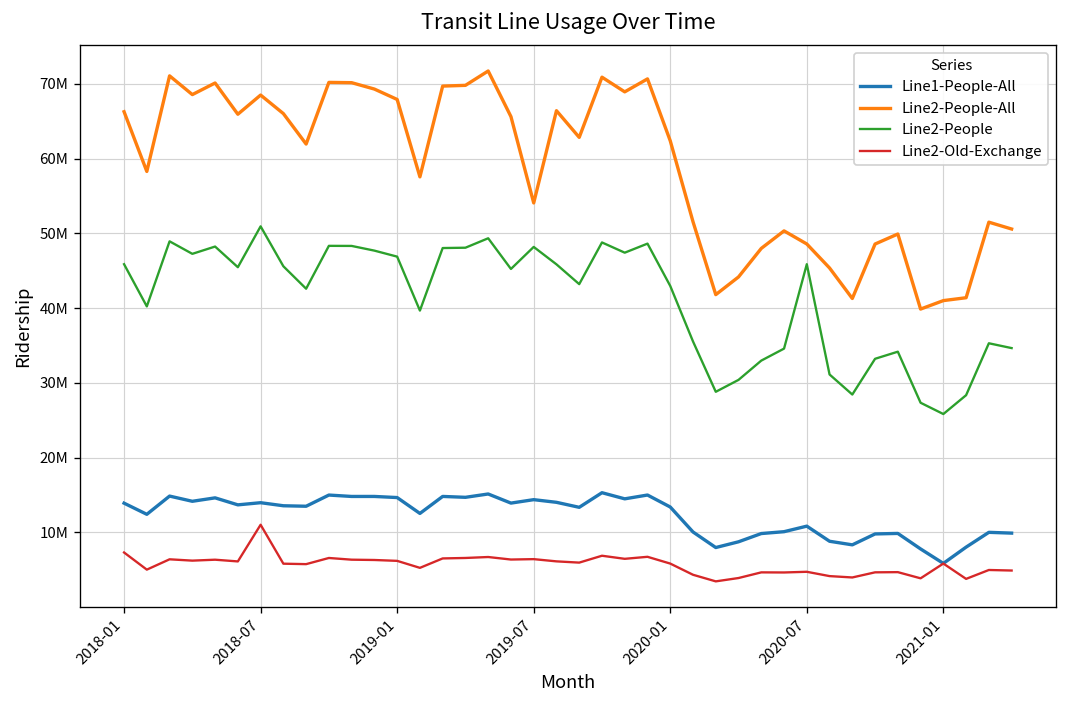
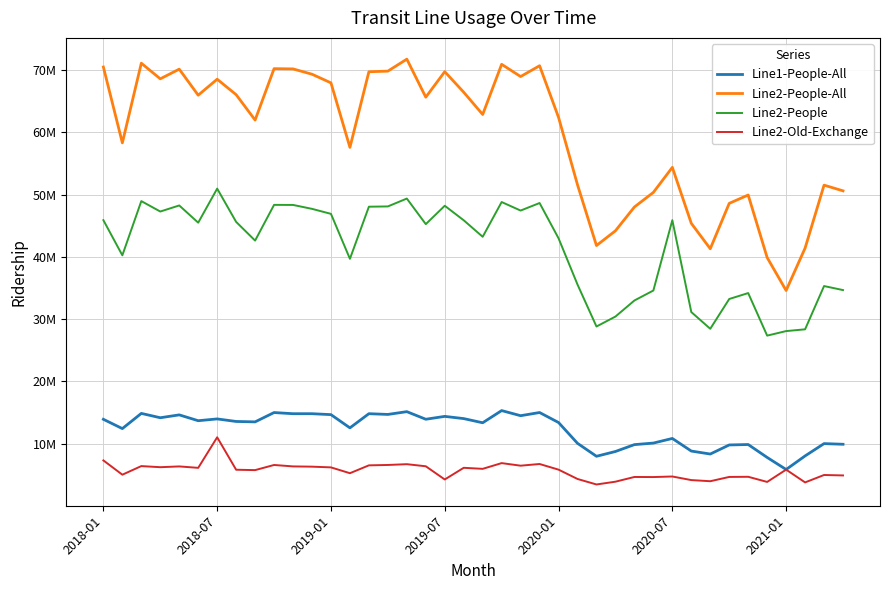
Line2-People-All, 2018-01: 66000000 -> 70000000
Line2-People-All, 2019-07: 54000000 -> 70000000
Line2-Old-Exchange, 2019-07: 6000000 -> 4000000
Line2-People-All, 2020-07: 49000000 -> 54000000
Line2-People-All, 2021-01: 41000000 -> 35000000
Line2-People, 2021-01: 26000000 -> 28000000
